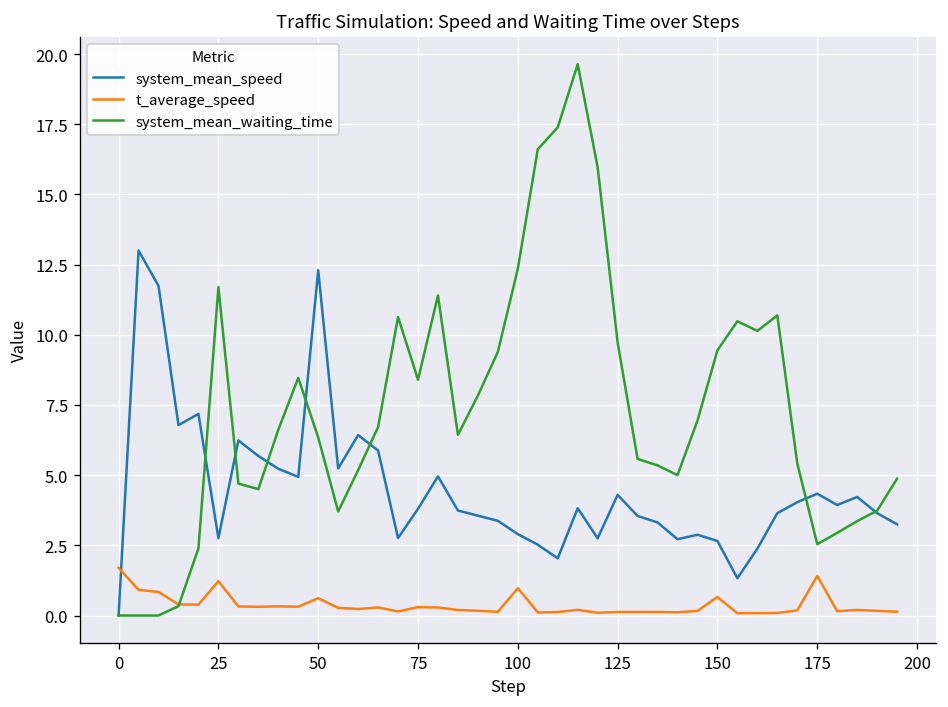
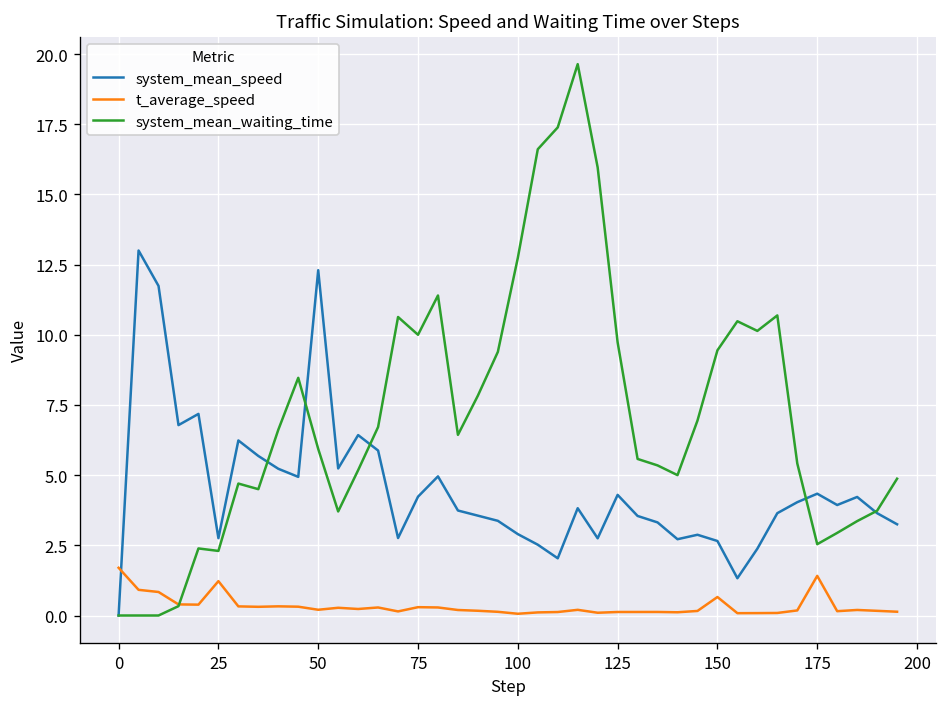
system_mean_waiting_time, 25: 11.7 -> 2.3
t_average_speed, 50: 0.6 -> 0.2
system_mean_waiting_time, 50: 6.3 -> 5.9
system_mean_speed, 75: 3.8 -> 4.2
system_mean_waiting_time, 75: 8.4 -> 10.0
t_average_speed, 100: 1.0 -> 0.1
system_mean_waiting_time, 100: 12.3 -> 12.7
